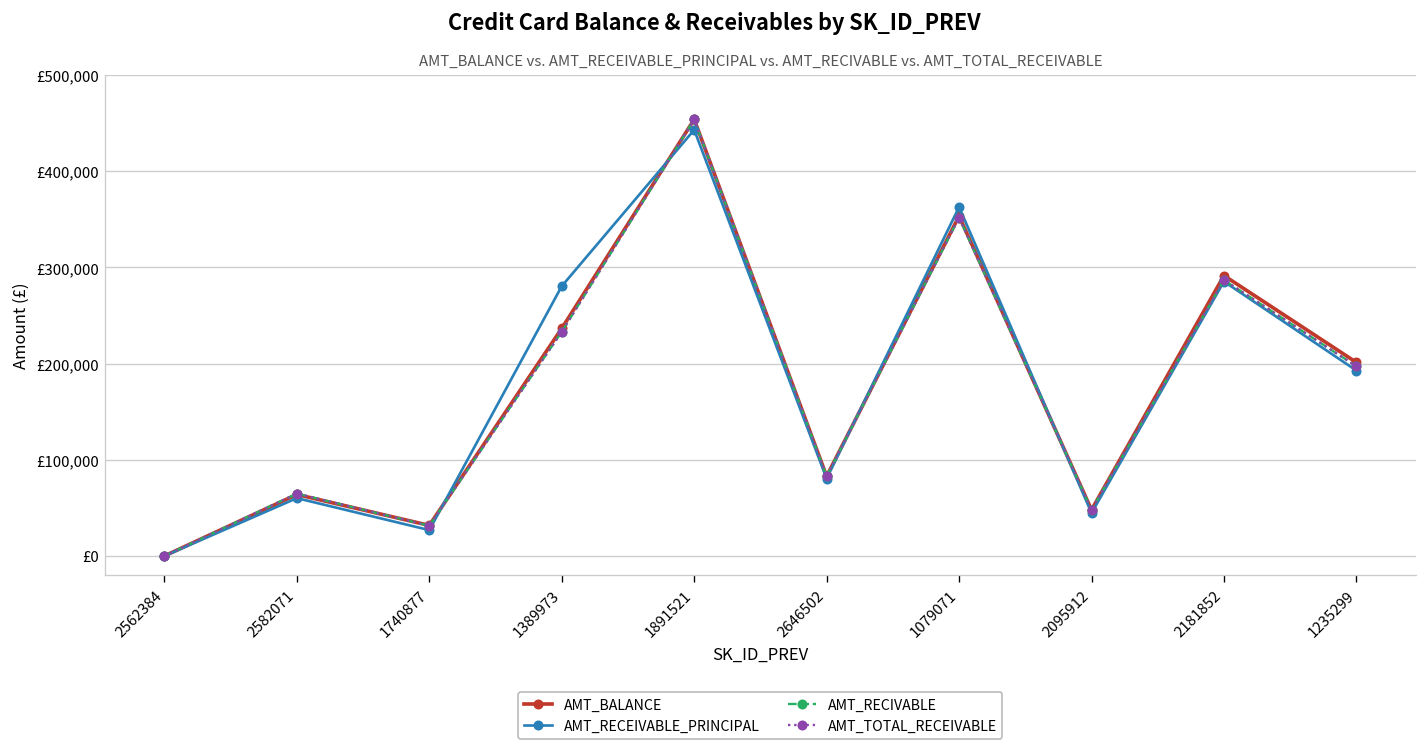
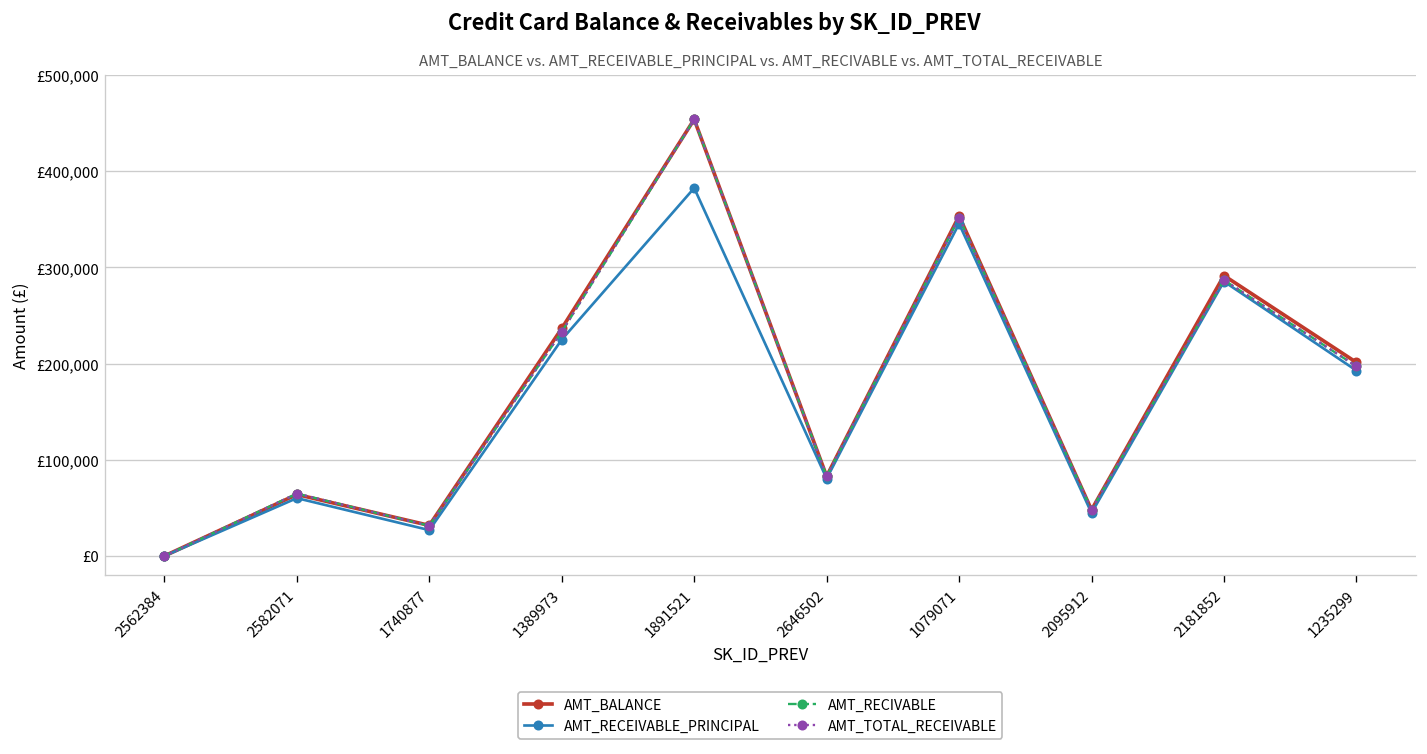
AMT_RECEIVABLE_PRINCIPAL, 1389973: £280,000 -> £220,000
AMT_RECEIVABLE_PRINCIPAL, 1891521: £440,000 -> £380,000
AMT_RECEIVABLE_PRINCIPAL, 1079071: £360,000 -> £350,000
